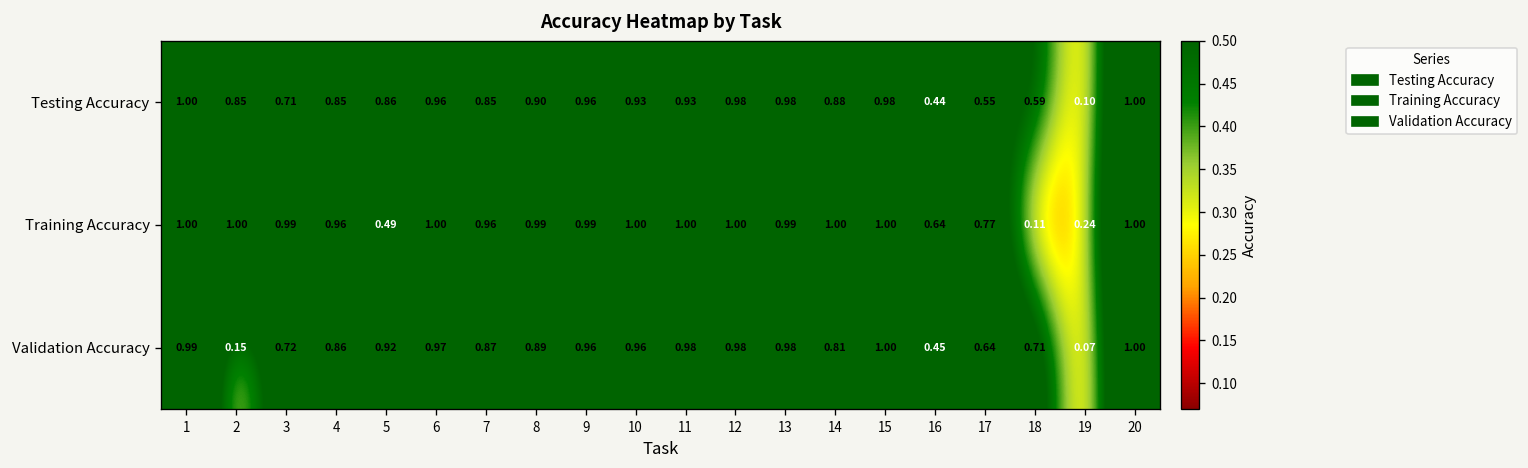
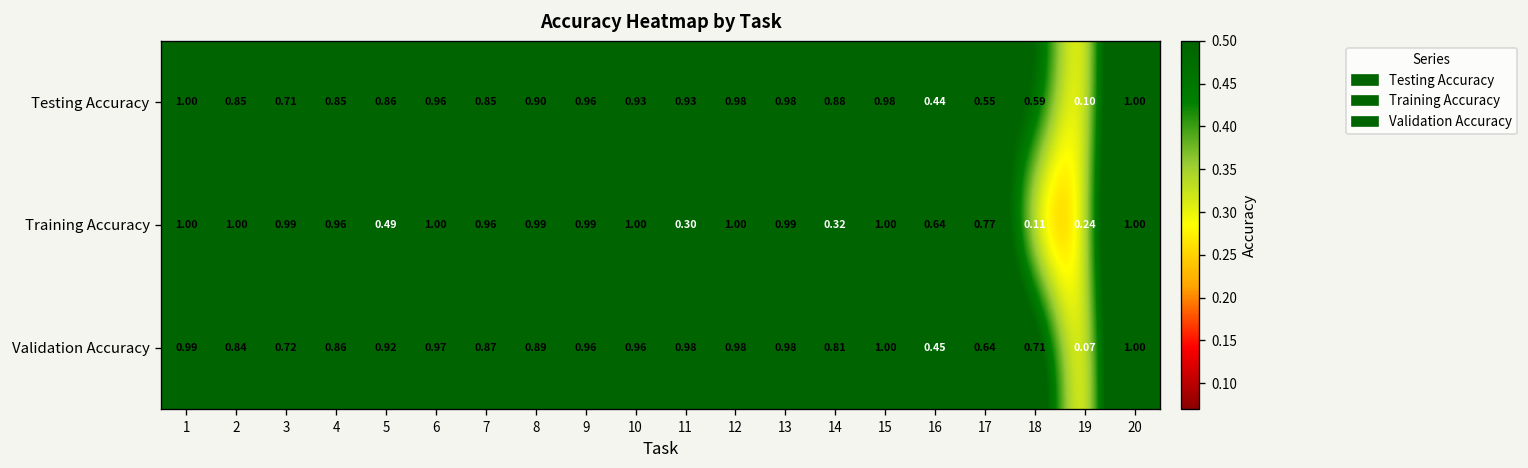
Training Accuracy, 11: 1.00 -> 0.30
Training Accuracy, 14: 1.00 -> 0.32
Validation Accuracy, 2: 0.15 -> 0.84
